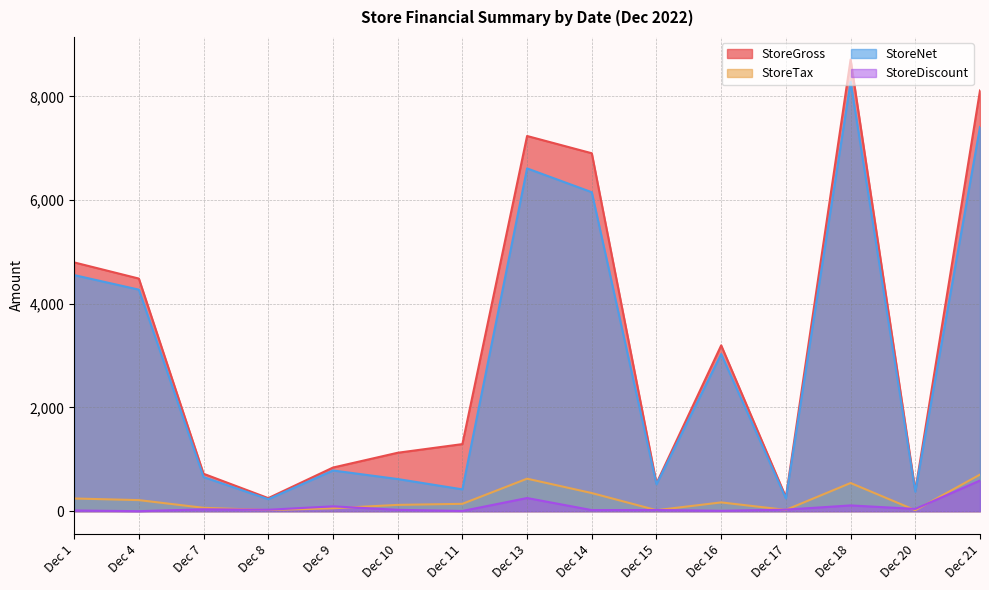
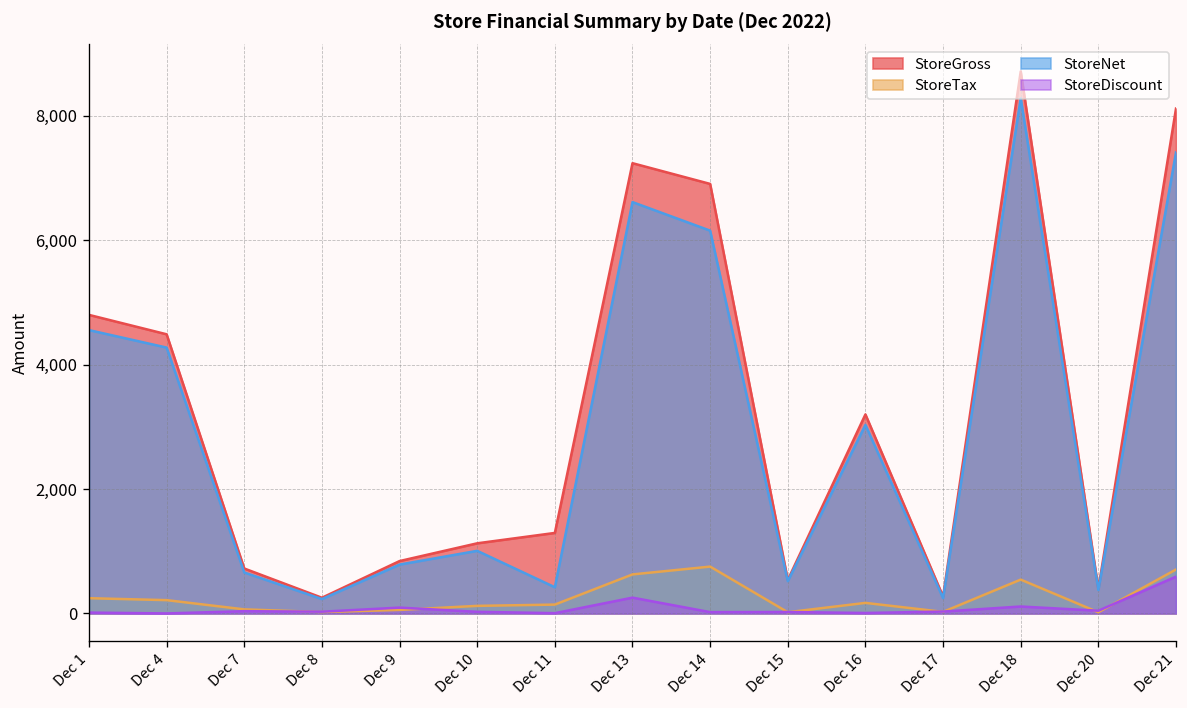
StoreNet, Dec 10: 600 -> 1,000
StoreTax, Dec 14: 300 -> 800
